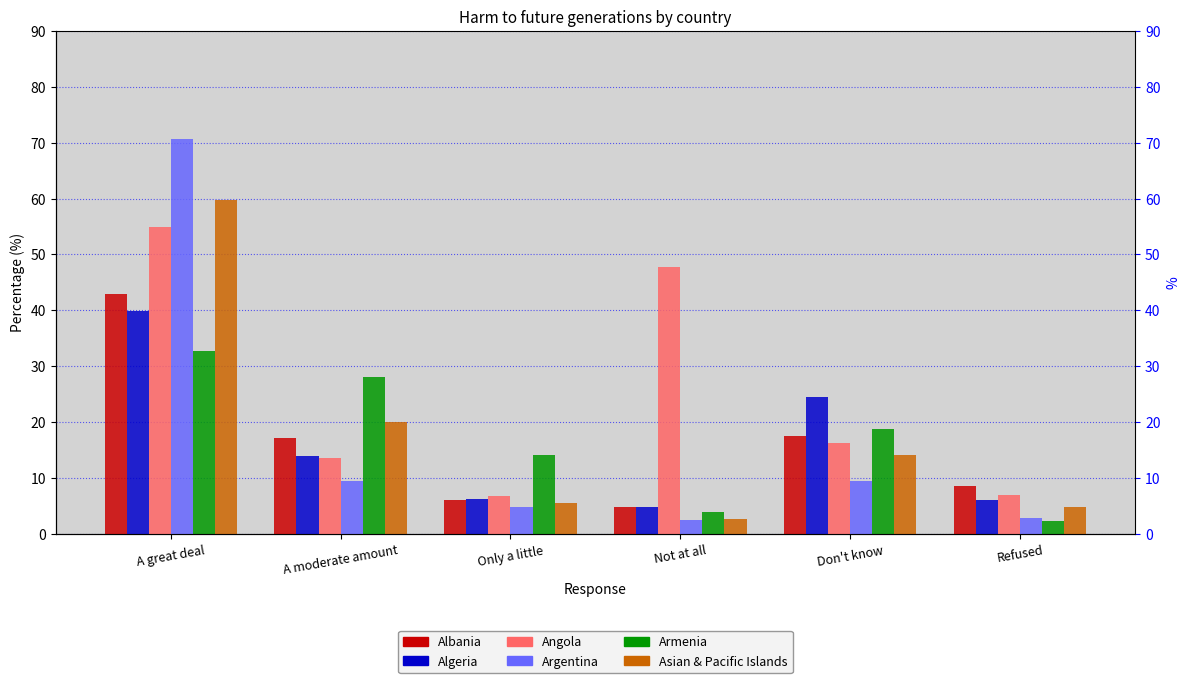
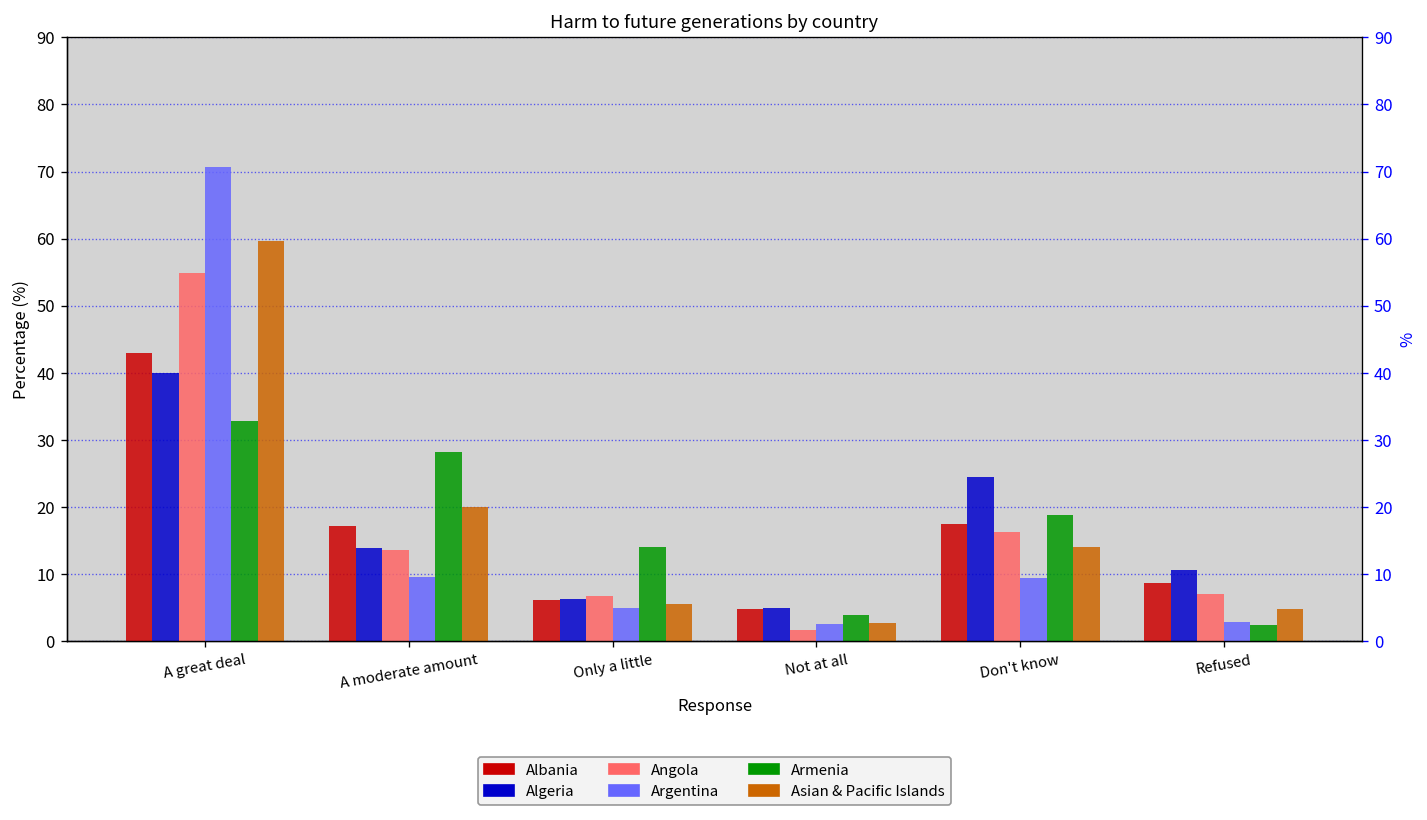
Angola, Not at all: 48 -> 2
Algeria, Refused: 6 -> 11
